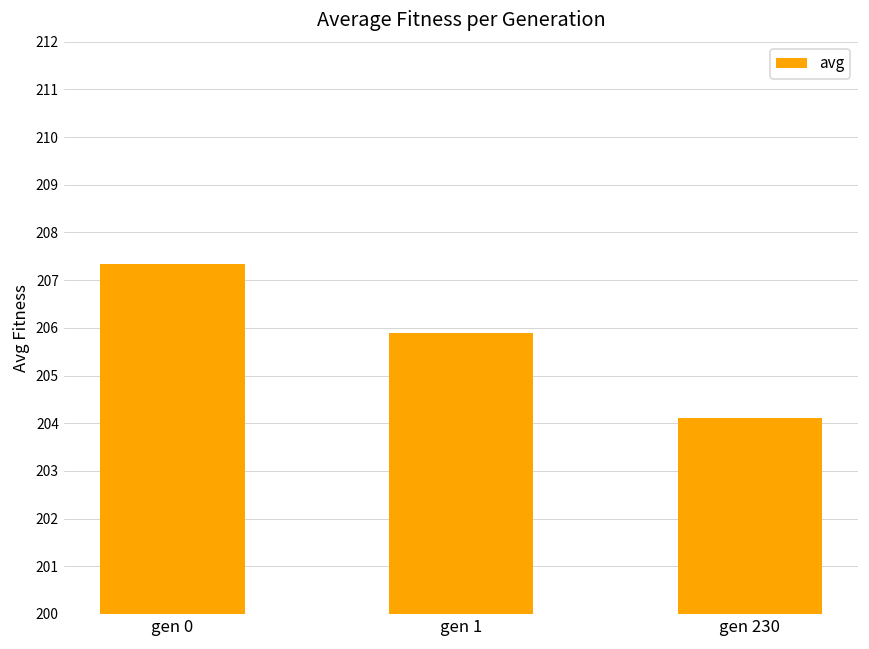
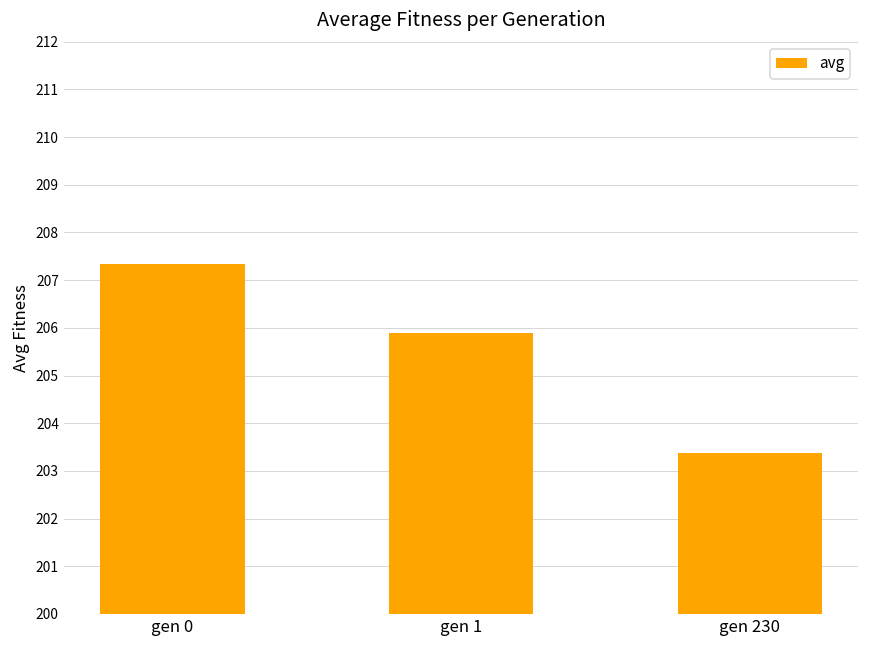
gen 230: 204.1 -> 203.4
